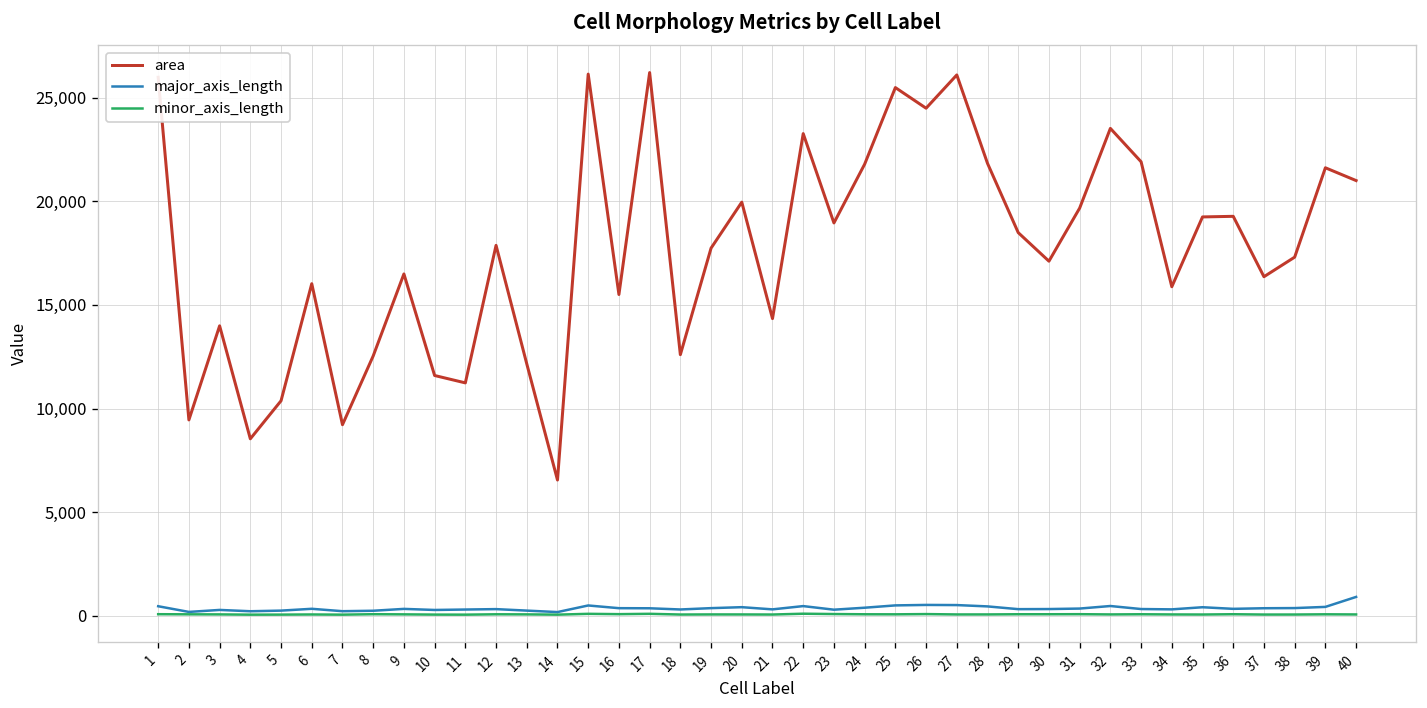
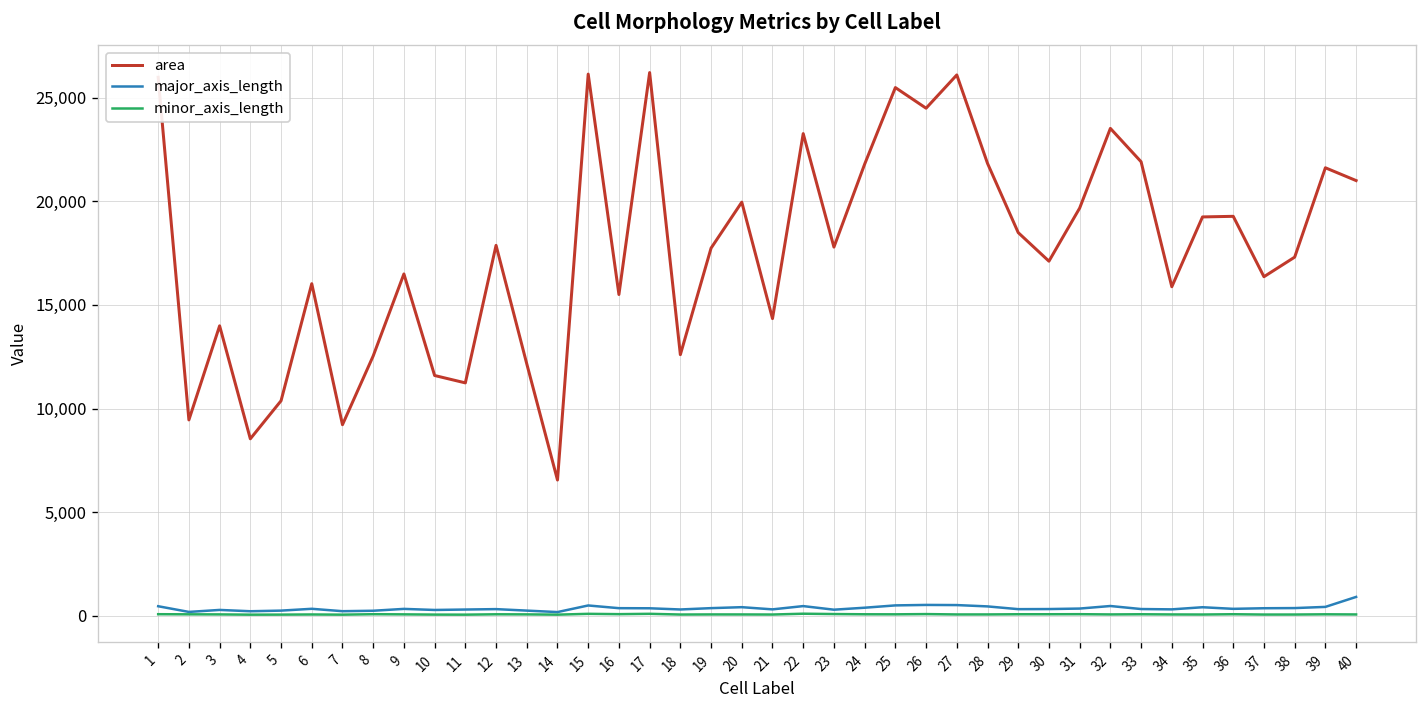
area, 23: 19,000 -> 17,800
